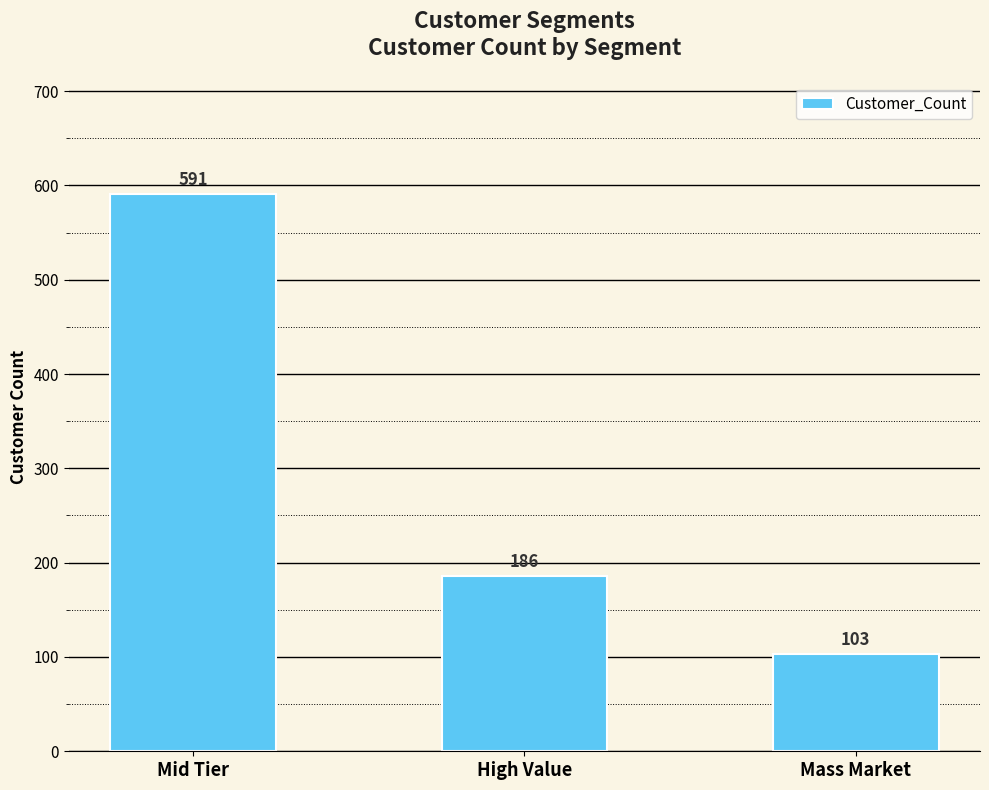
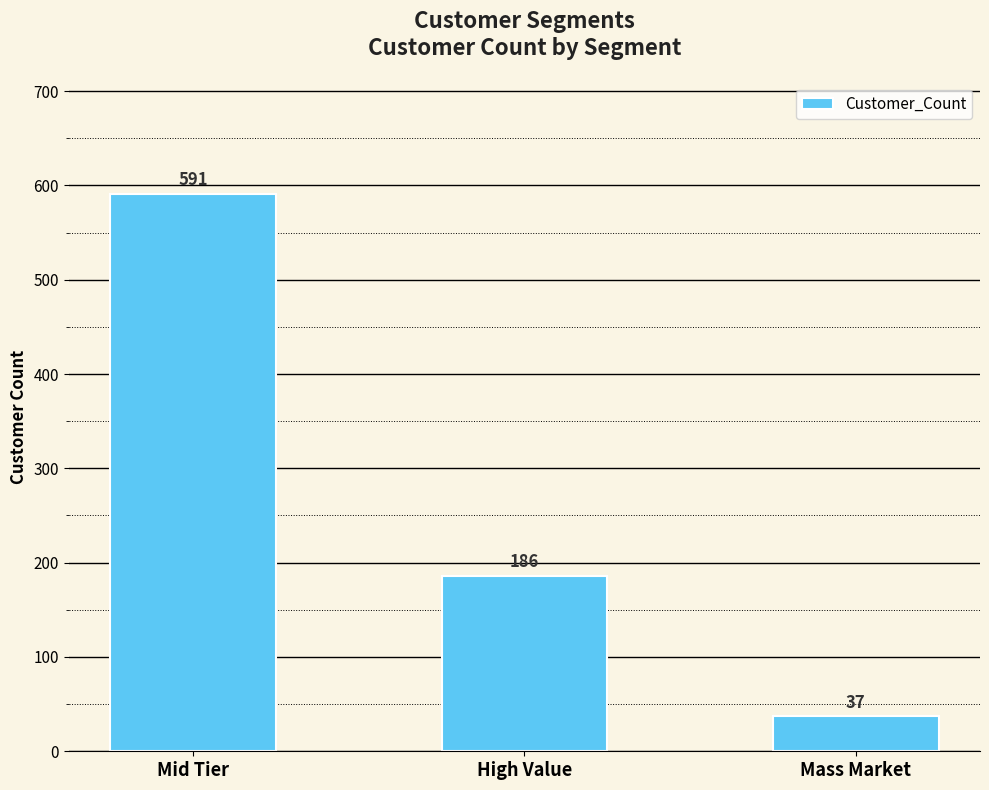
Mass Market: 103 -> 37
